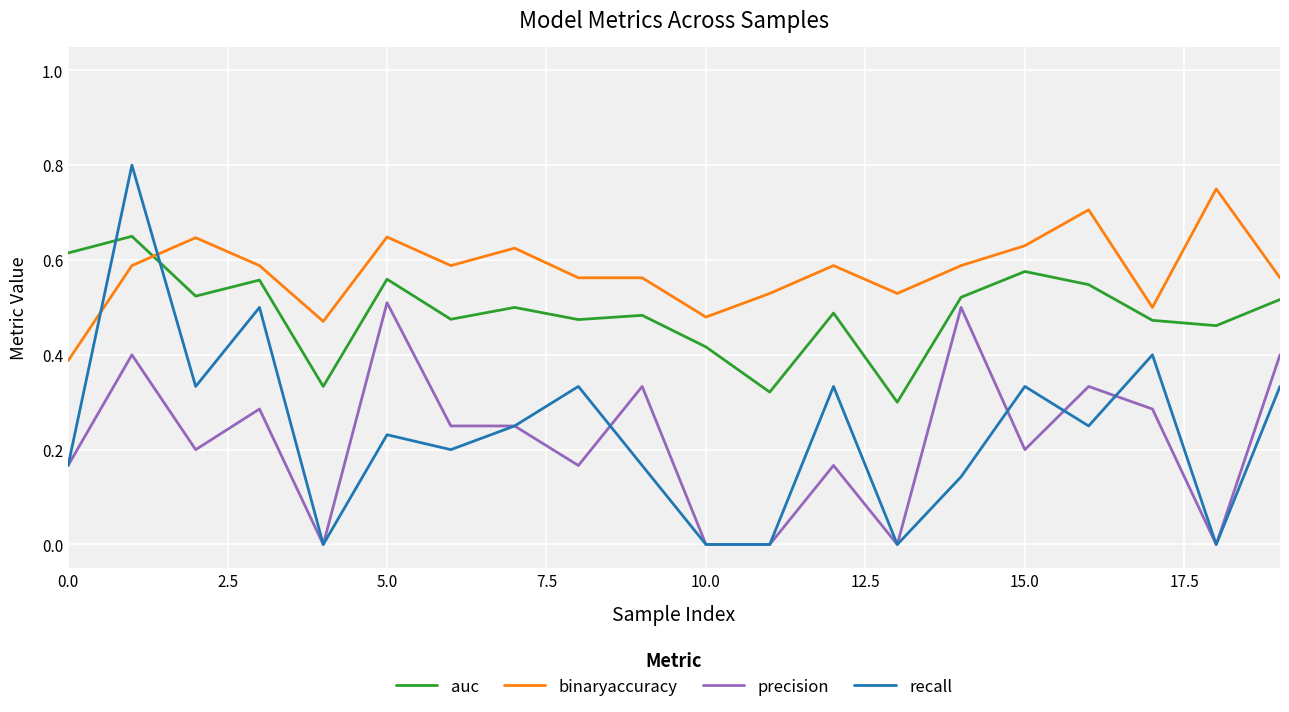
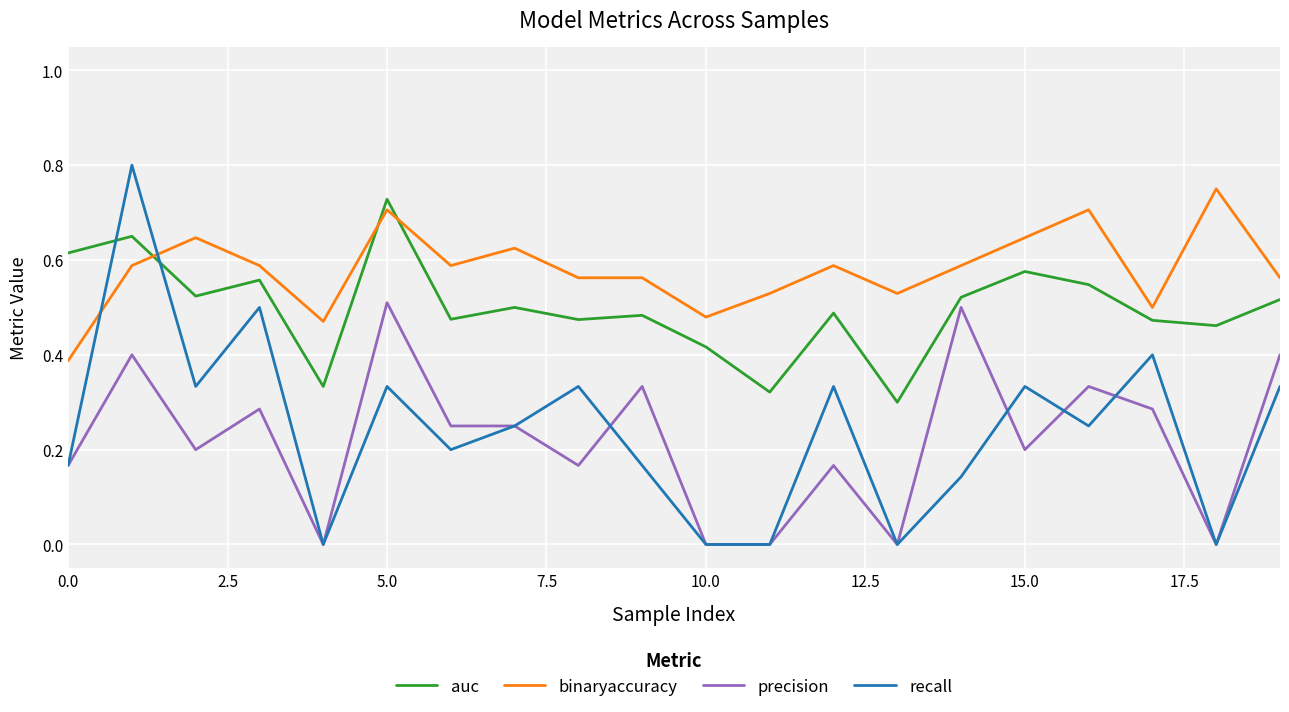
auc, 5.0: 0.56 -> 0.73
binaryaccuracy, 5.0: 0.65 -> 0.71
recall, 5.0: 0.23 -> 0.33
binaryaccuracy, 15.0: 0.63 -> 0.65
